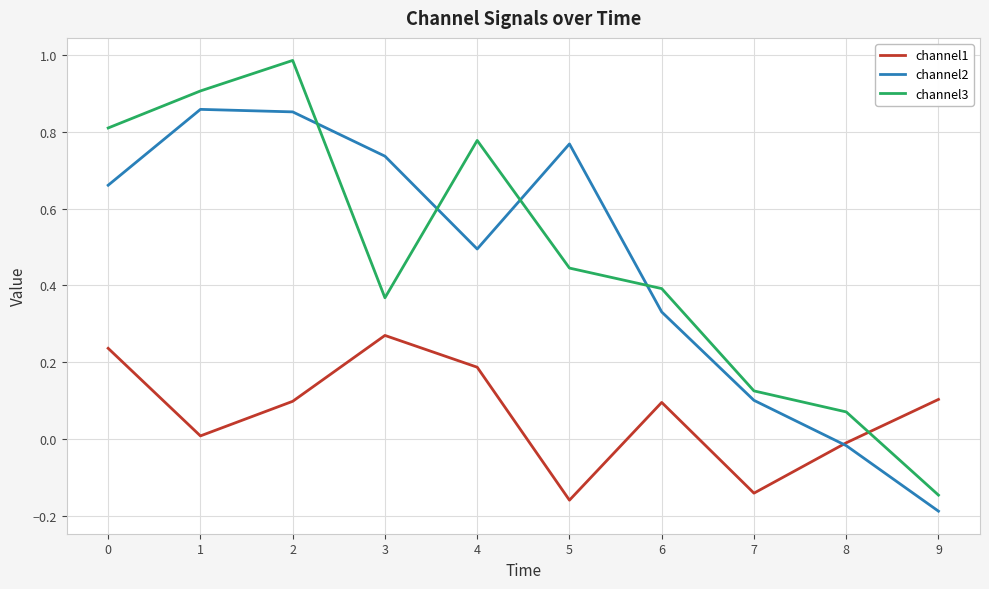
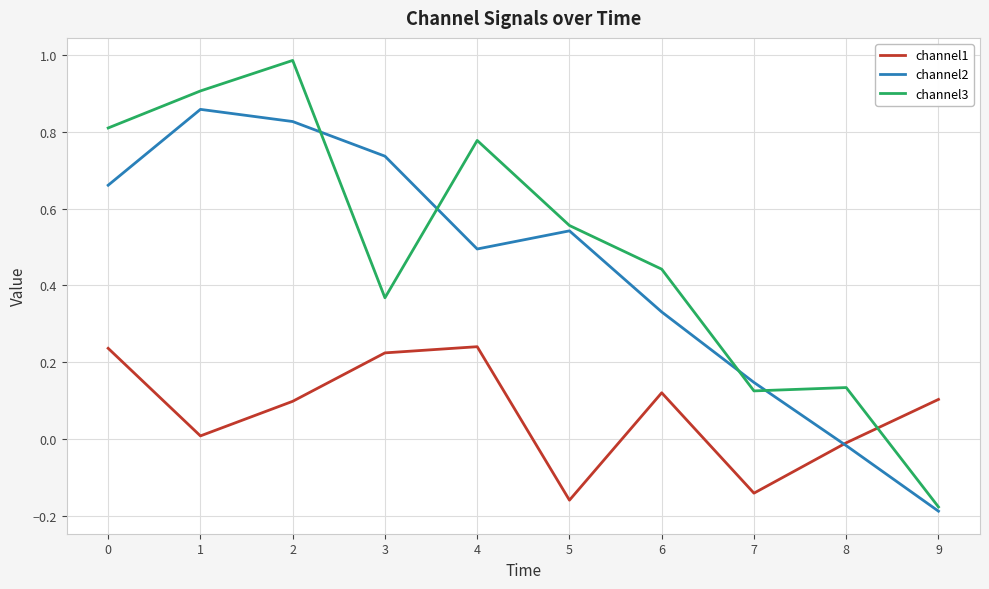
channel2, 2: 0.85 -> 0.83
channel1, 3: 0.27 -> 0.22
channel1, 4: 0.19 -> 0.24
channel2, 5: 0.77 -> 0.54
channel3, 5: 0.45 -> 0.56
channel1, 6: 0.10 -> 0.12
channel3, 6: 0.39 -> 0.44
channel2, 7: 0.10 -> 0.15
channel3, 8: 0.07 -> 0.13
channel3, 9: -0.15 -> -0.18
